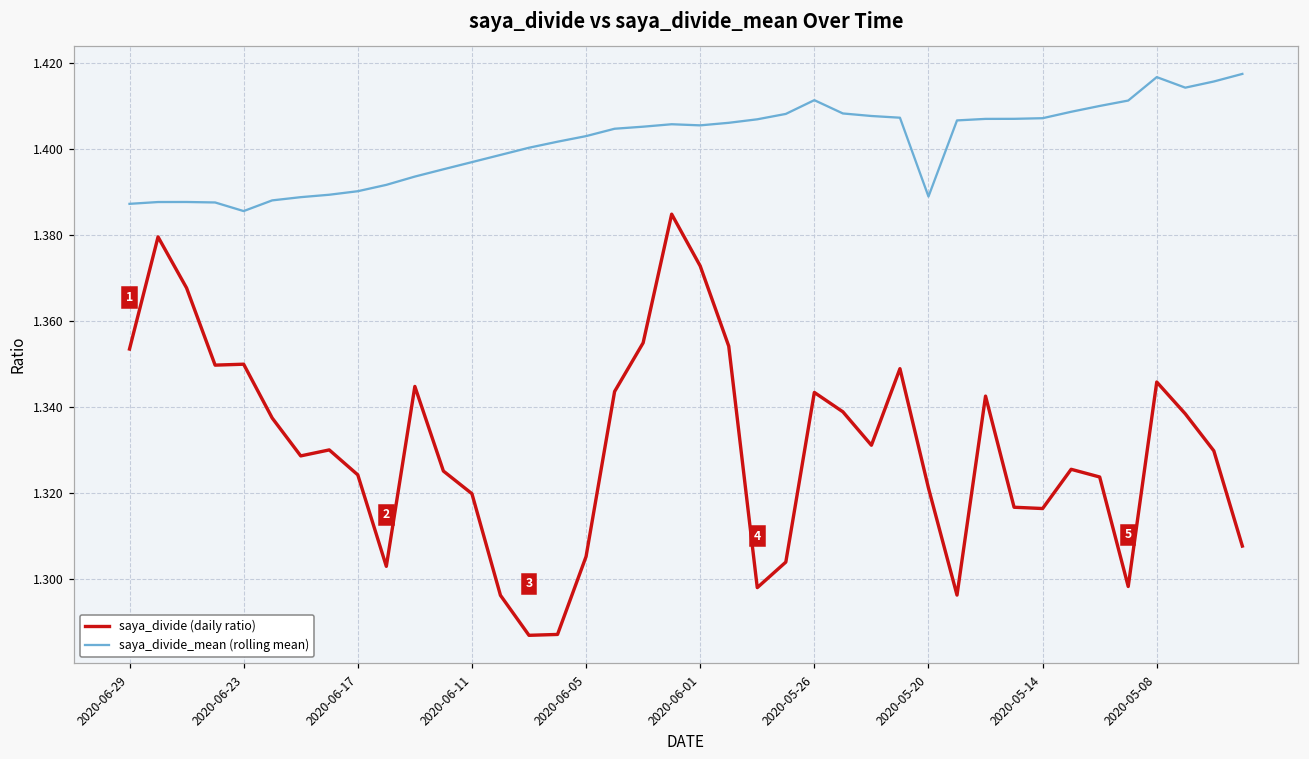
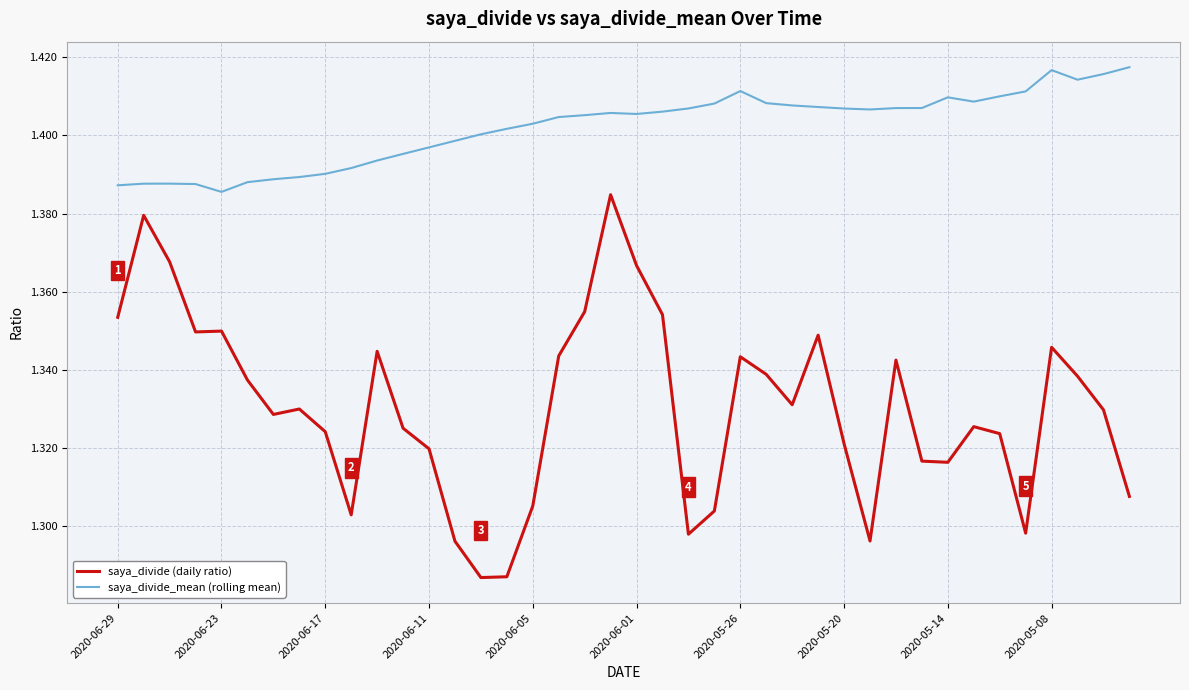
saya_divide (daily ratio), 2020-06-01: 1.373 -> 1.367
saya_divide_mean (rolling mean), 2020-05-20: 1.389 -> 1.407
saya_divide_mean (rolling mean), 2020-05-14: 1.407 -> 1.410
